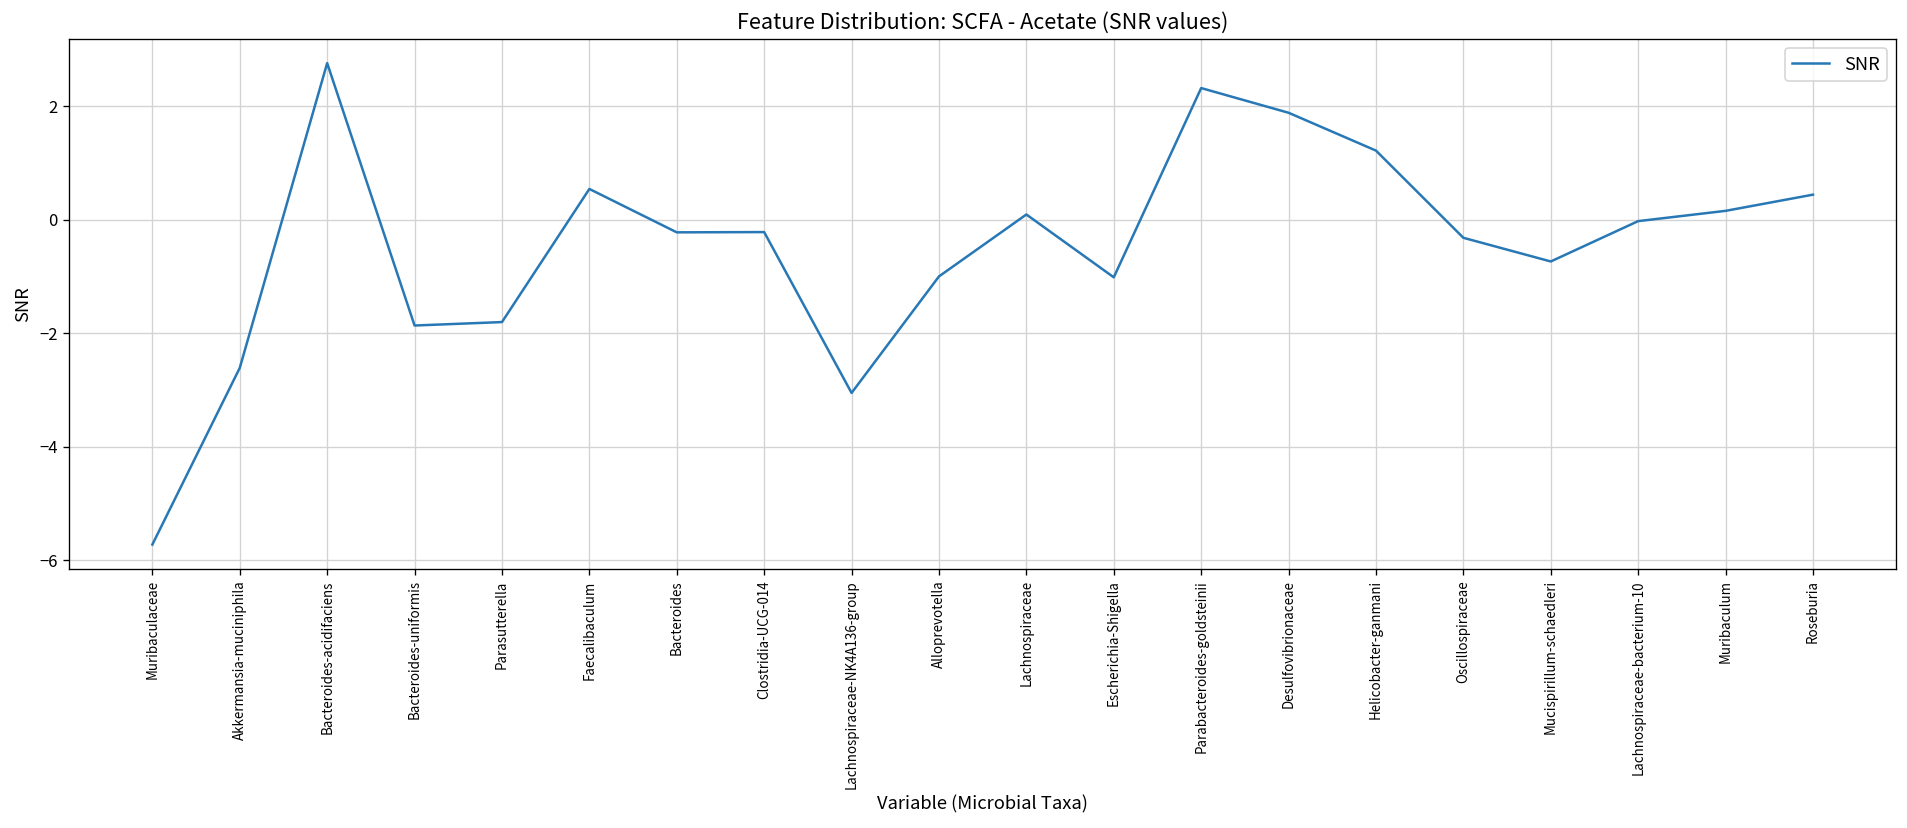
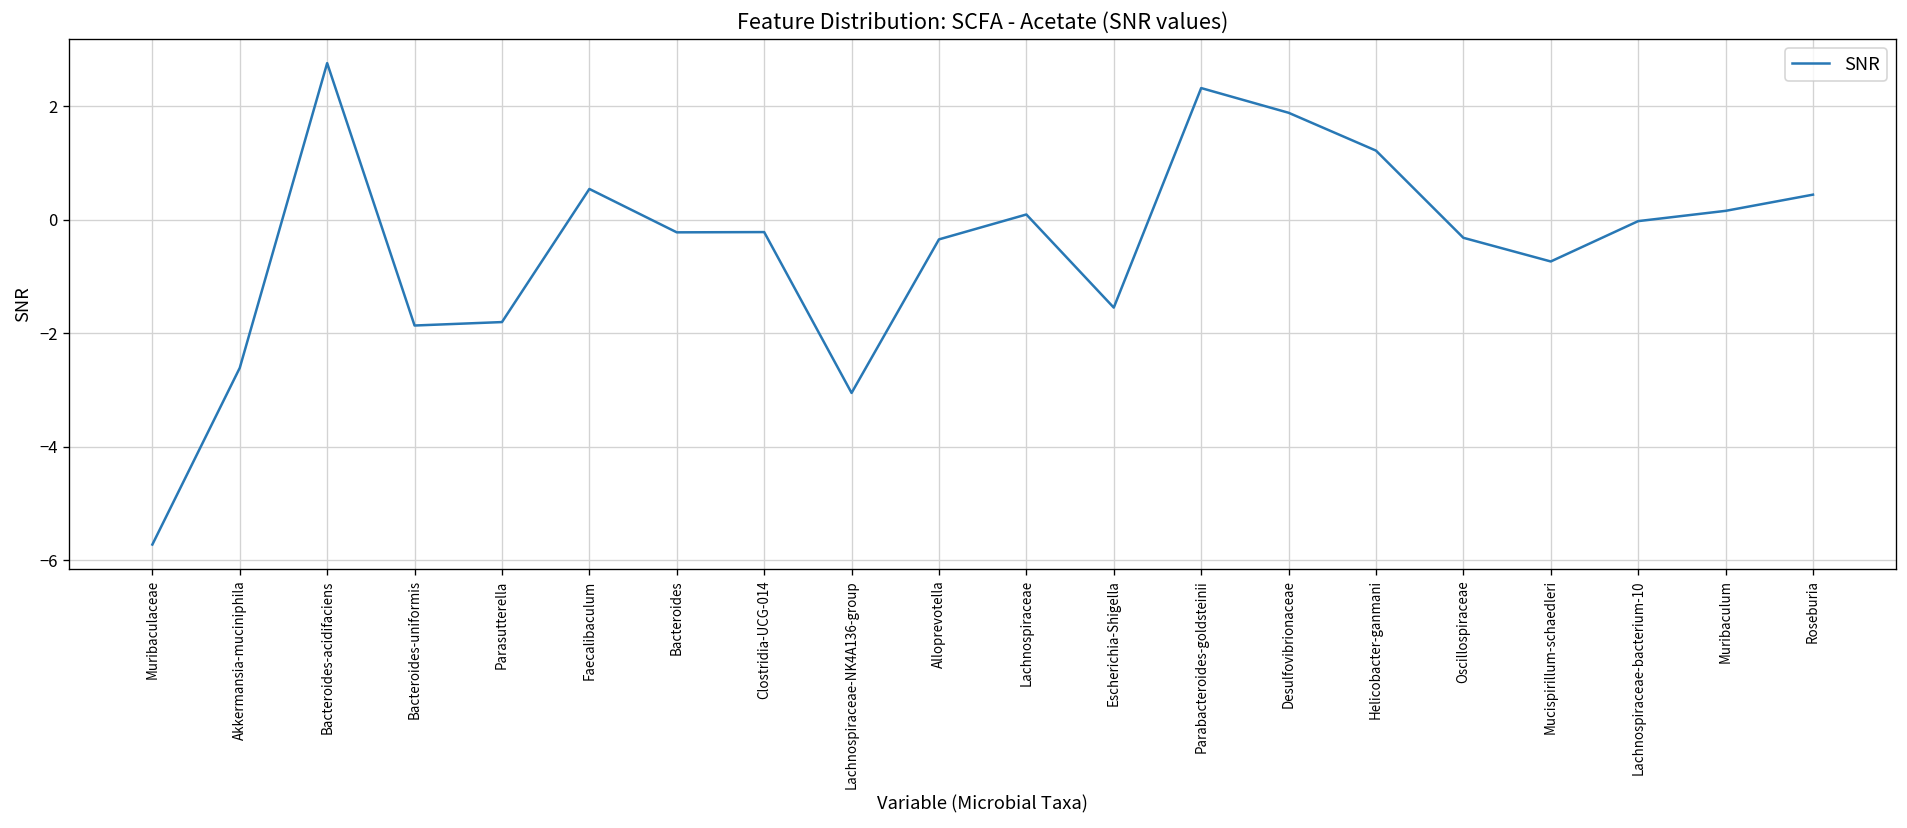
Alloprevotella: -1.0 -> -0.4
Escherichia-Shigella: -1.0 -> -1.6
